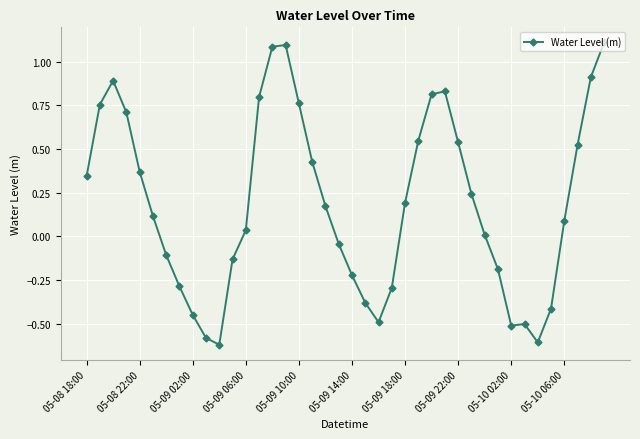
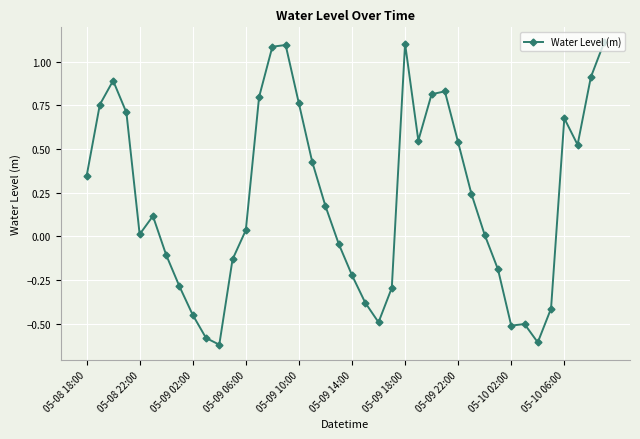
05-08 22:00: 0.37 -> 0.01
05-09 18:00: 0.19 -> 1.10
05-10 06:00: 0.09 -> 0.68
